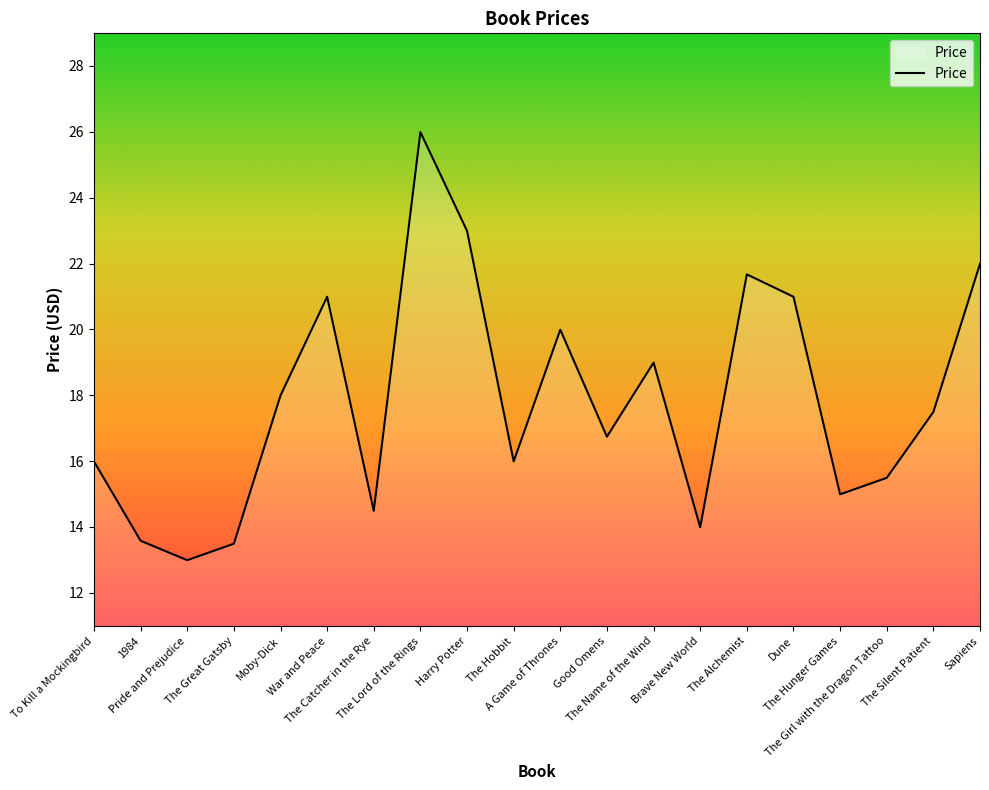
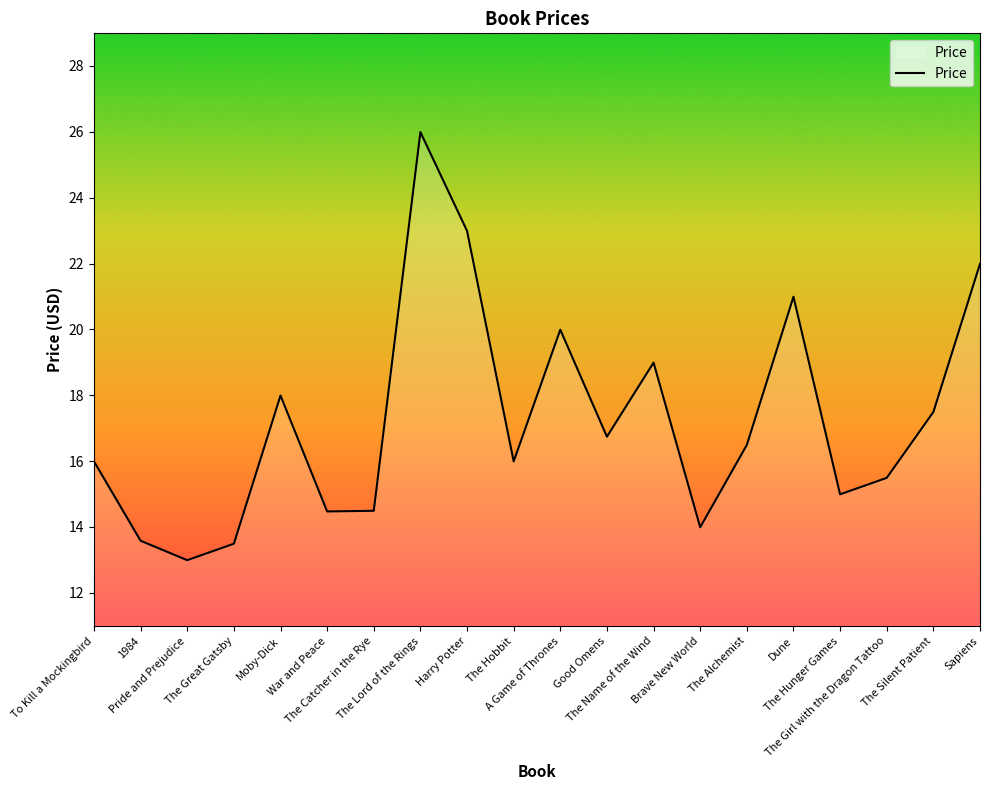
War and Peace: 21.0 -> 14.5
The Alchemist: 21.7 -> 16.5
